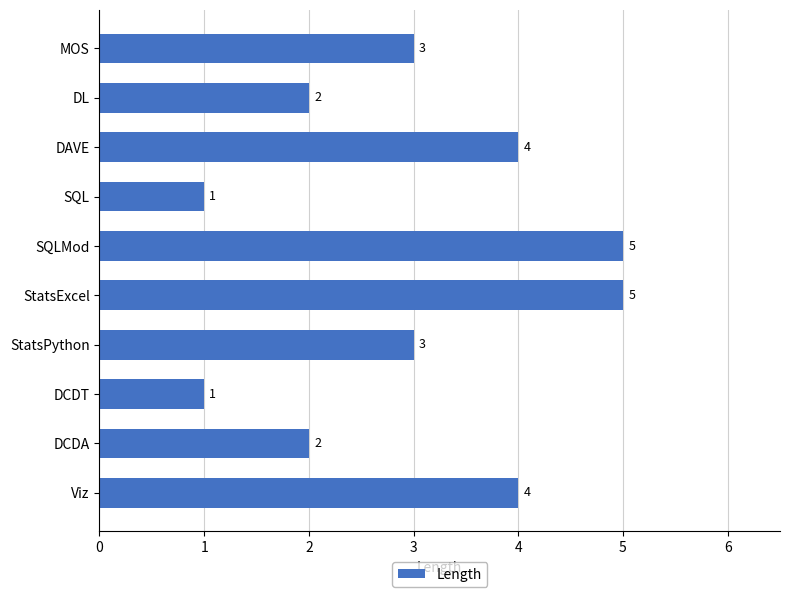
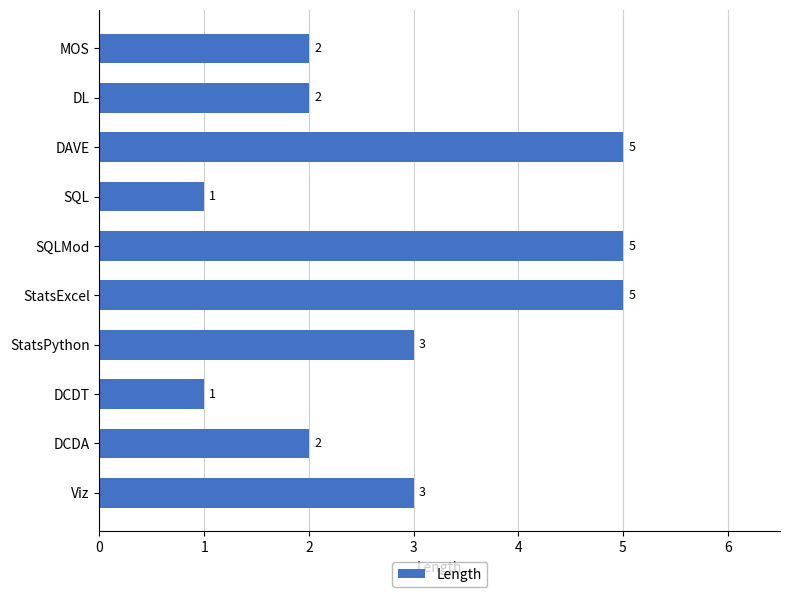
MOS: 3 -> 2
DAVE: 4 -> 5
Viz: 4 -> 3
